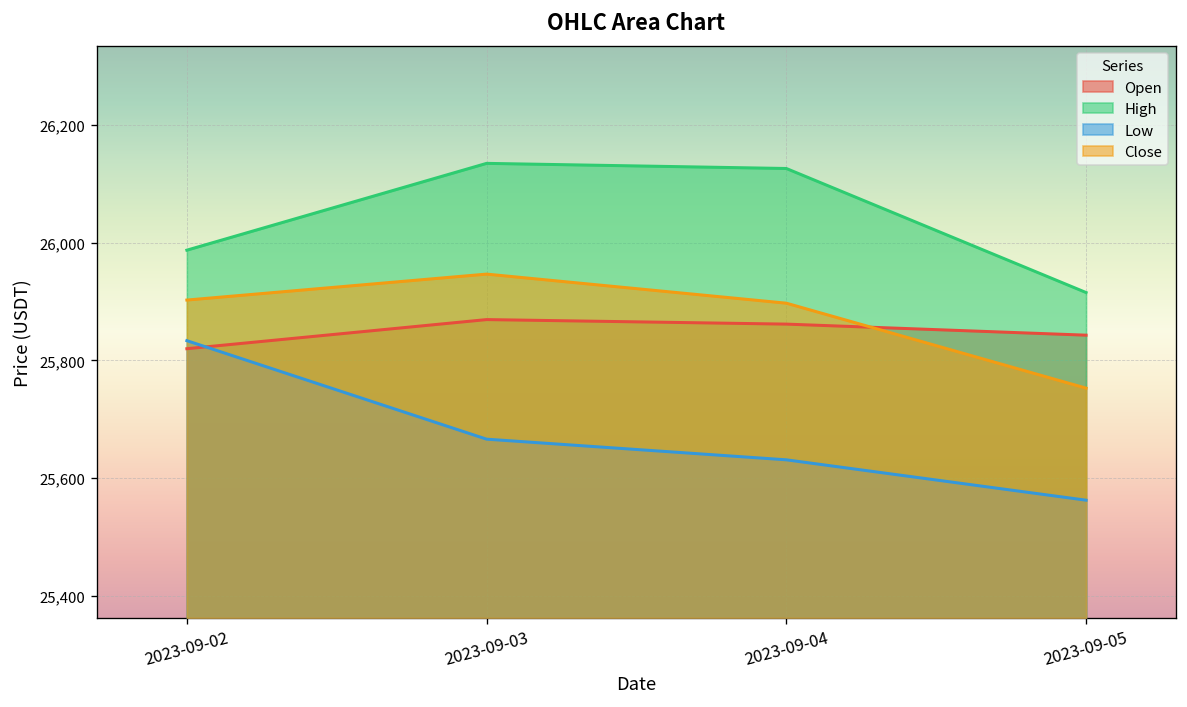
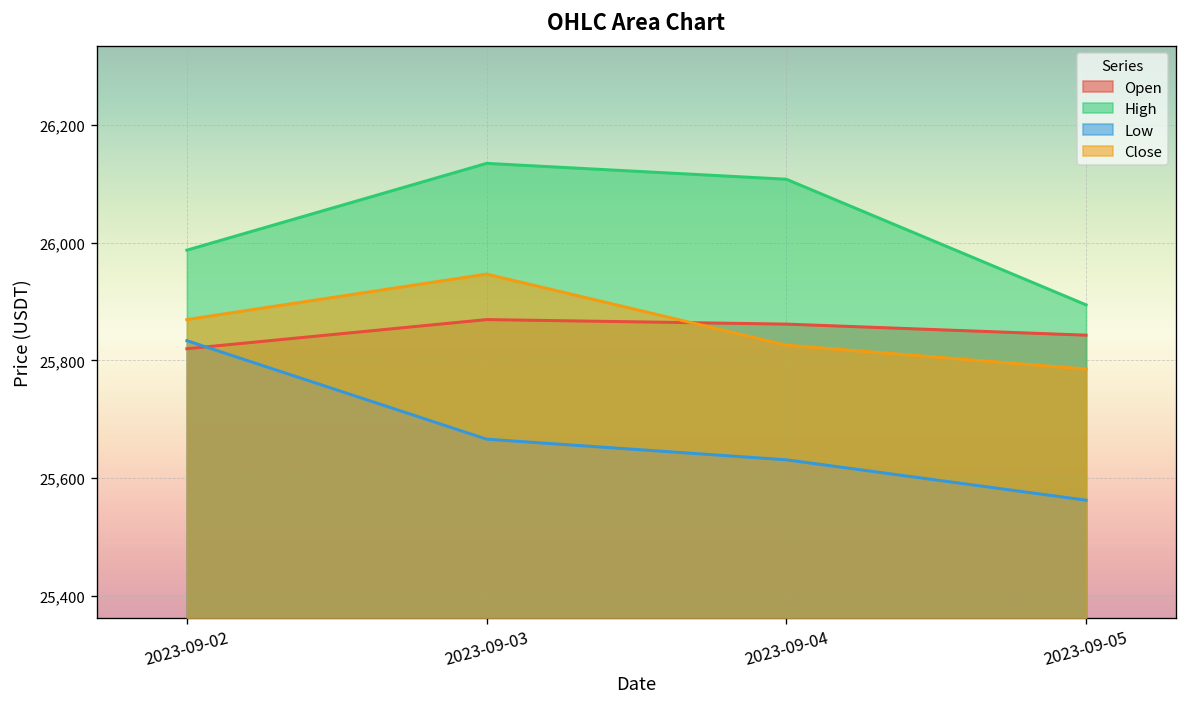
Close, 2023-09-02: 25,900 -> 25,870
High, 2023-09-04: 26,130 -> 26,110
Close, 2023-09-04: 25,900 -> 25,830
High, 2023-09-05: 25,920 -> 25,890
Close, 2023-09-05: 25,750 -> 25,790
